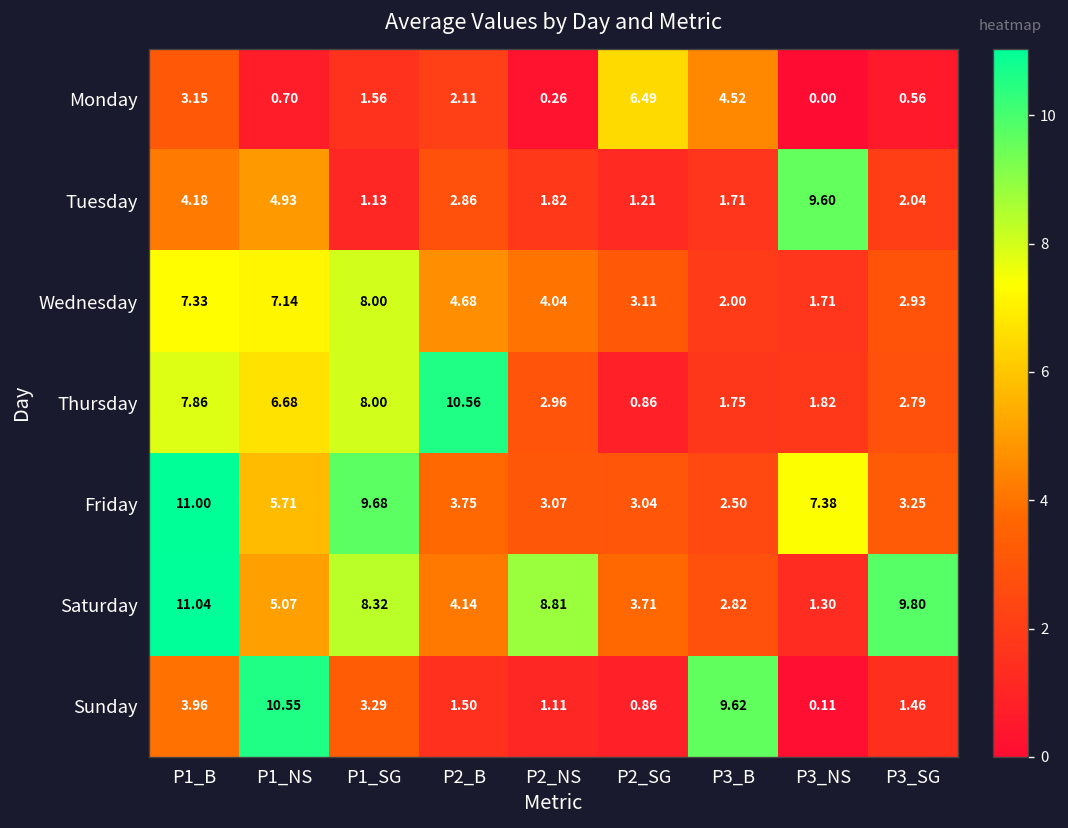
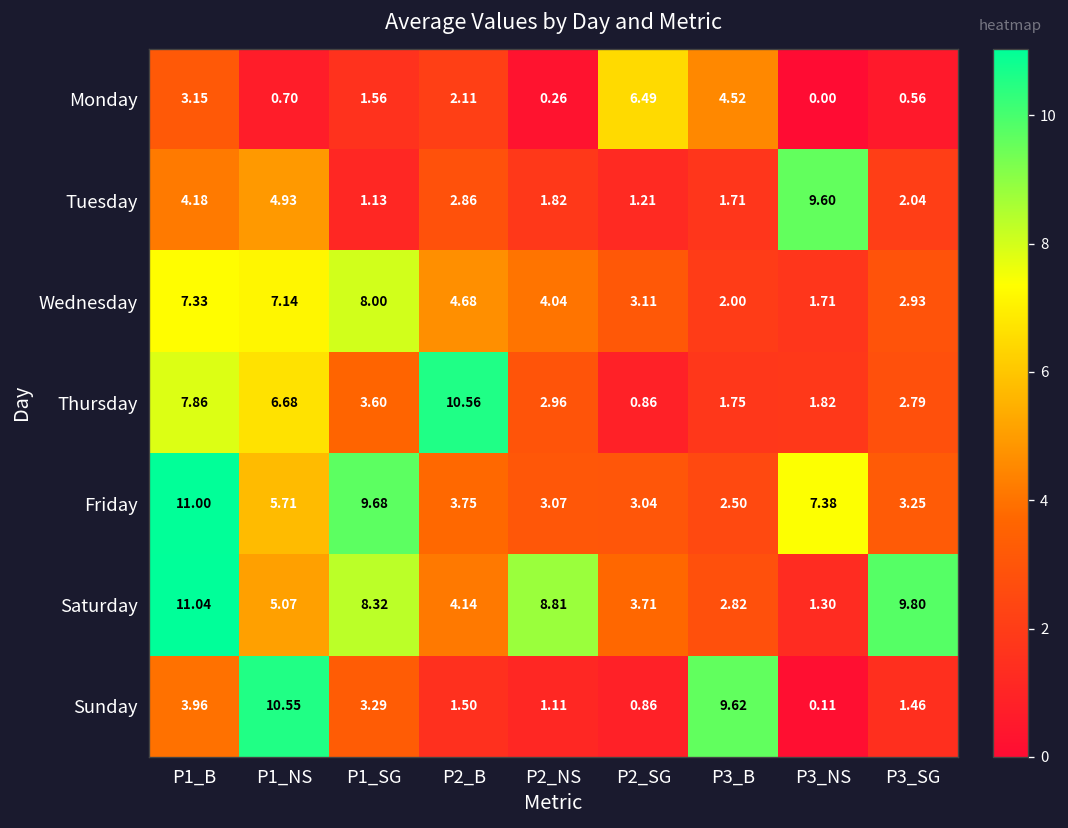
Thursday, P1_SG: 8.00 -> 3.60
